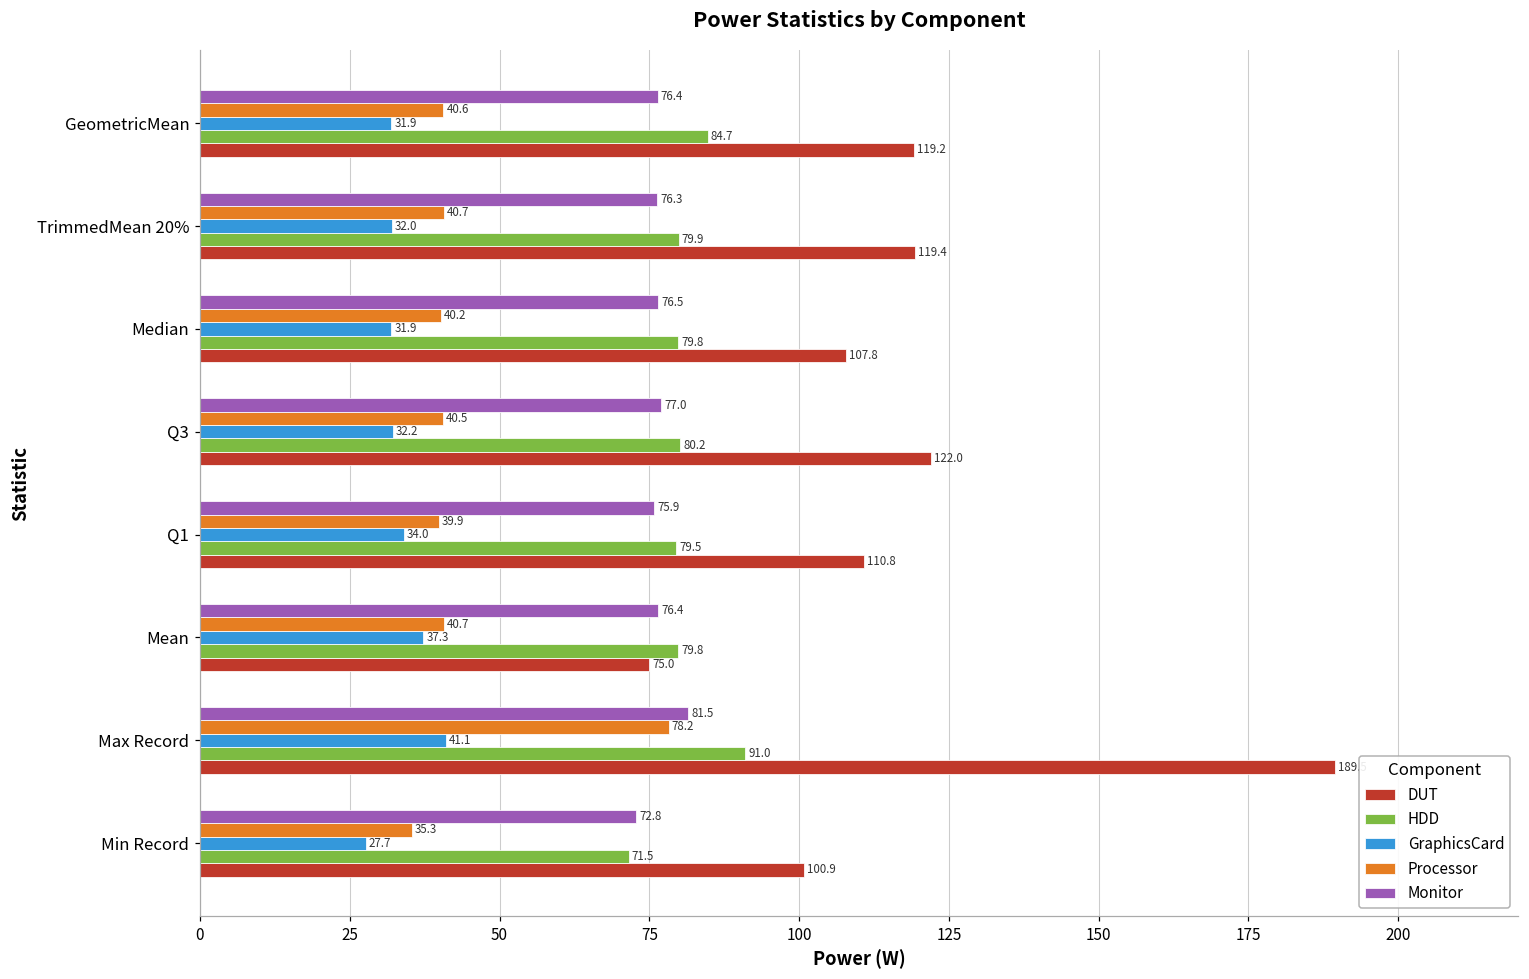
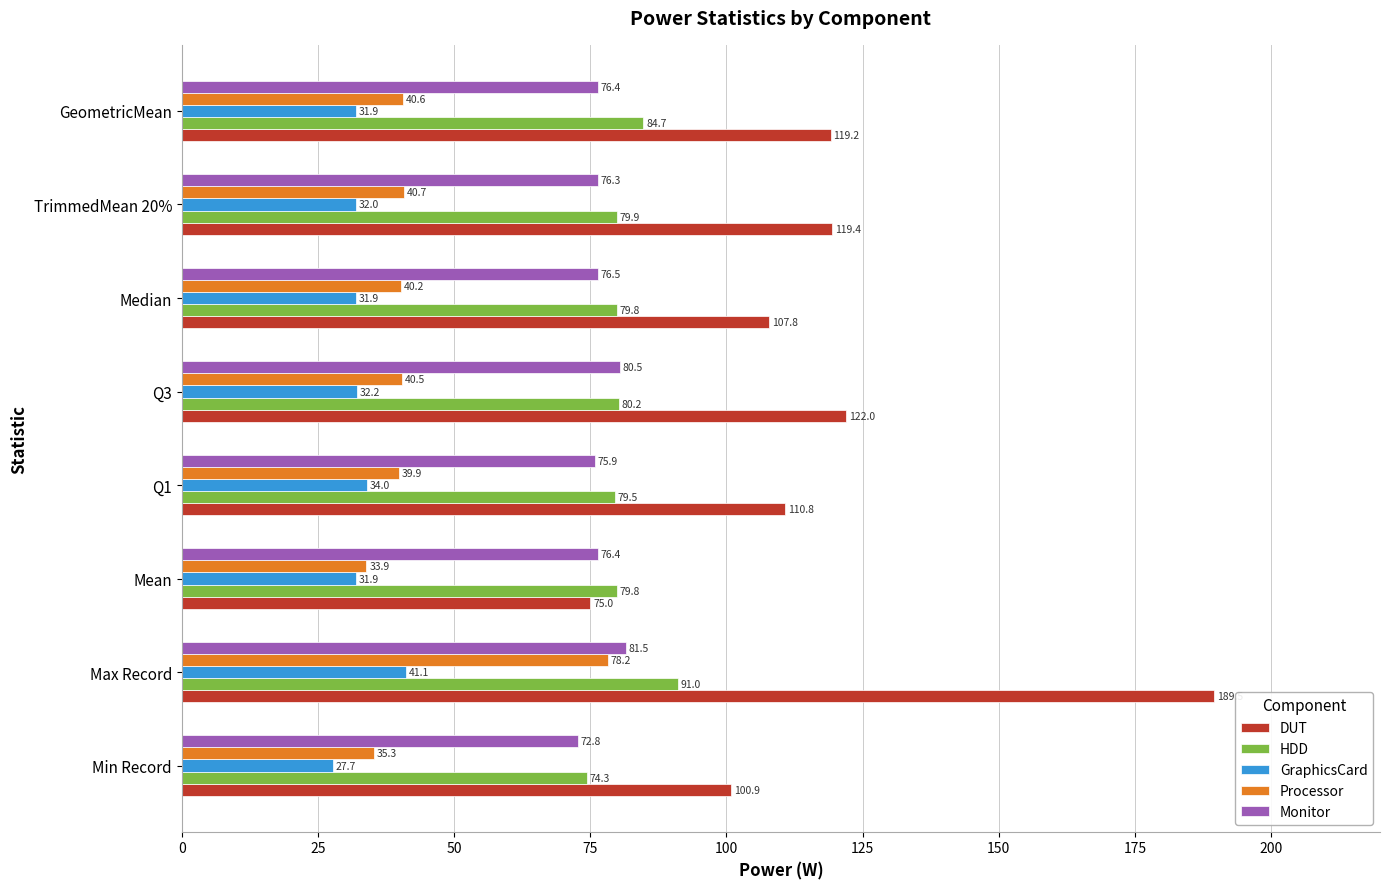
Monitor, Q3: 77.0 -> 80.5
Processor, Mean: 40.7 -> 33.9
GraphicsCard, Mean: 37.3 -> 31.9
HDD, Min Record: 71.5 -> 74.3
